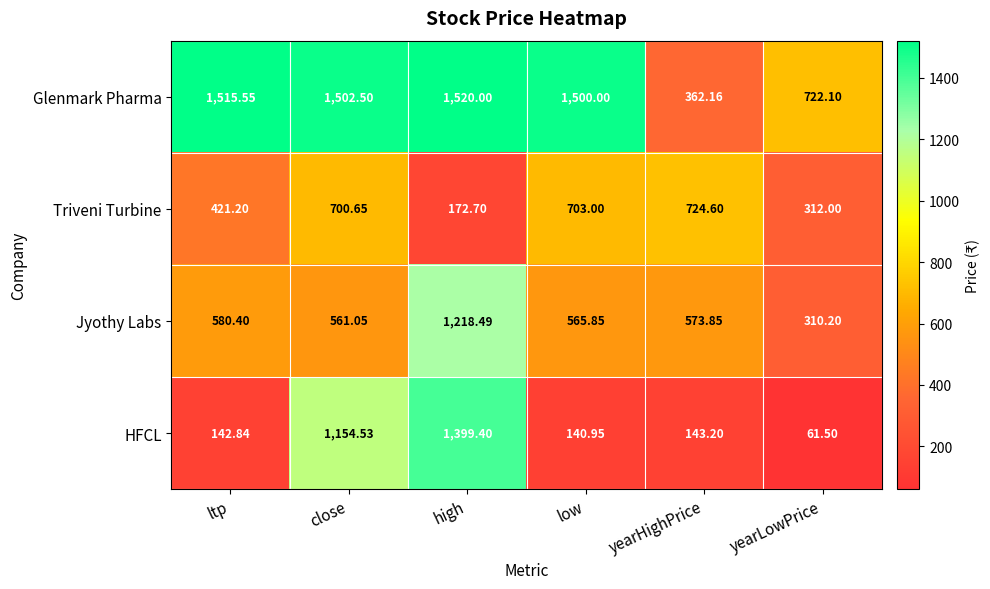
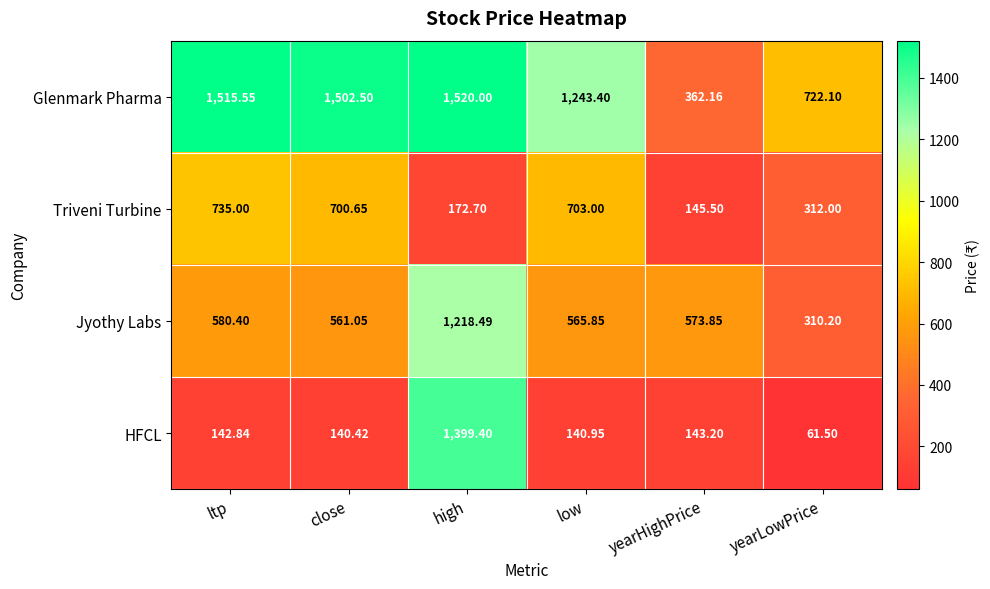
Glenmark Pharma, low: 1,500.00 -> 1,243.40
Triveni Turbine, ltp: 421.20 -> 735.00
Triveni Turbine, yearHighPrice: 724.60 -> 145.50
HFCL, close: 1,154.53 -> 140.42
